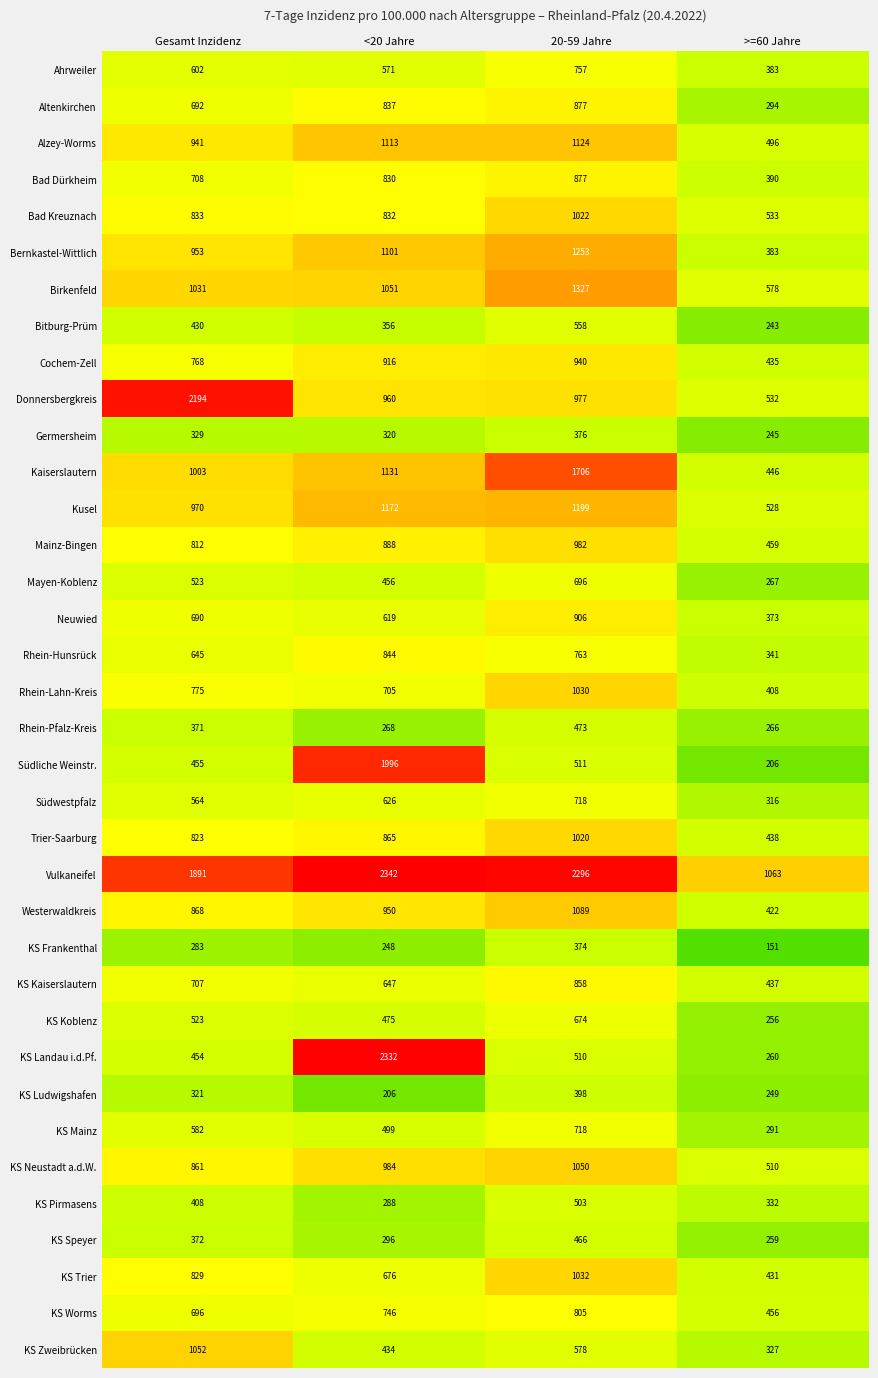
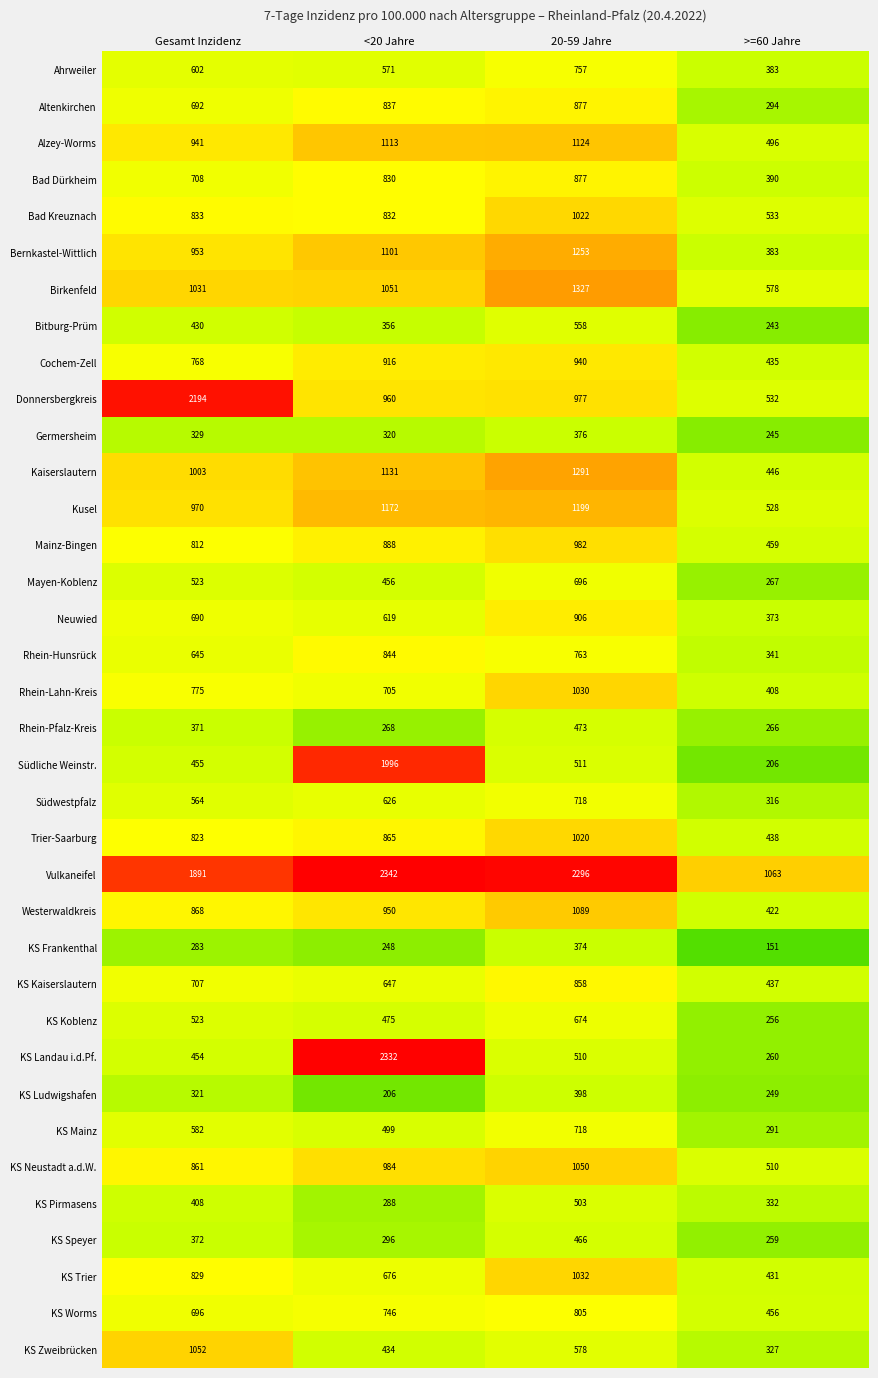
Kaiserslautern, 20-59 Jahre: 1706 -> 1291
